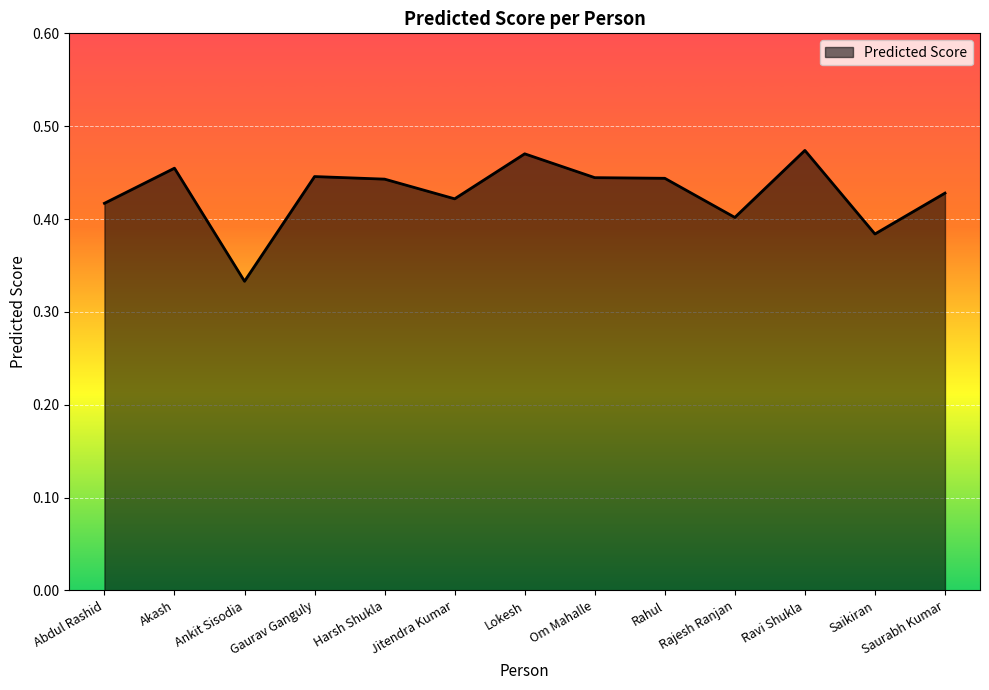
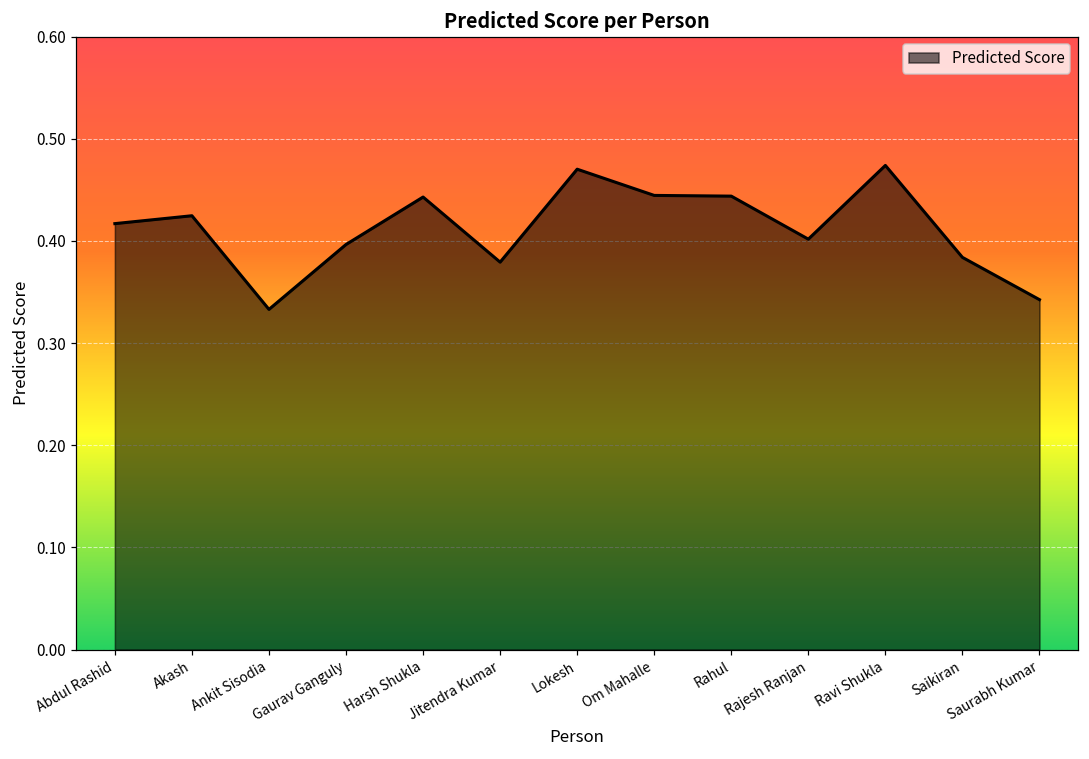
Akash: 0.45 -> 0.42
Gaurav Ganguly: 0.45 -> 0.40
Jitendra Kumar: 0.42 -> 0.38
Saurabh Kumar: 0.43 -> 0.34
